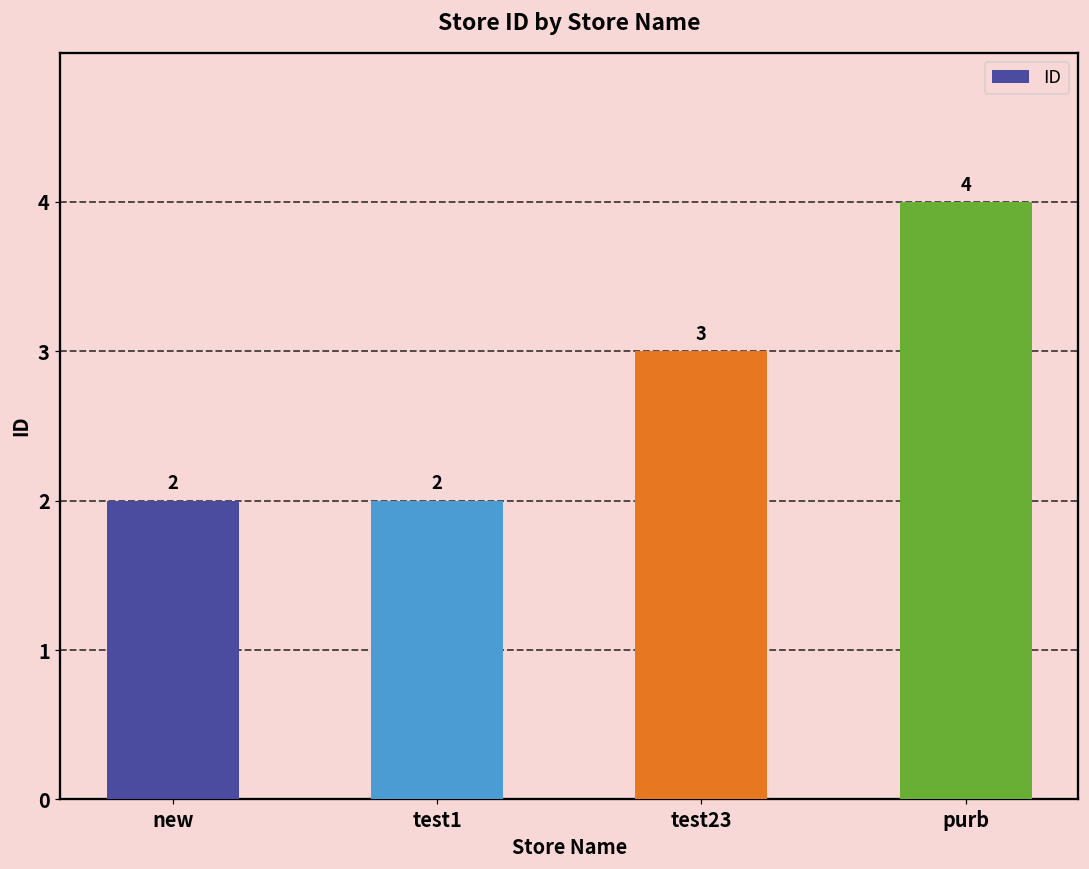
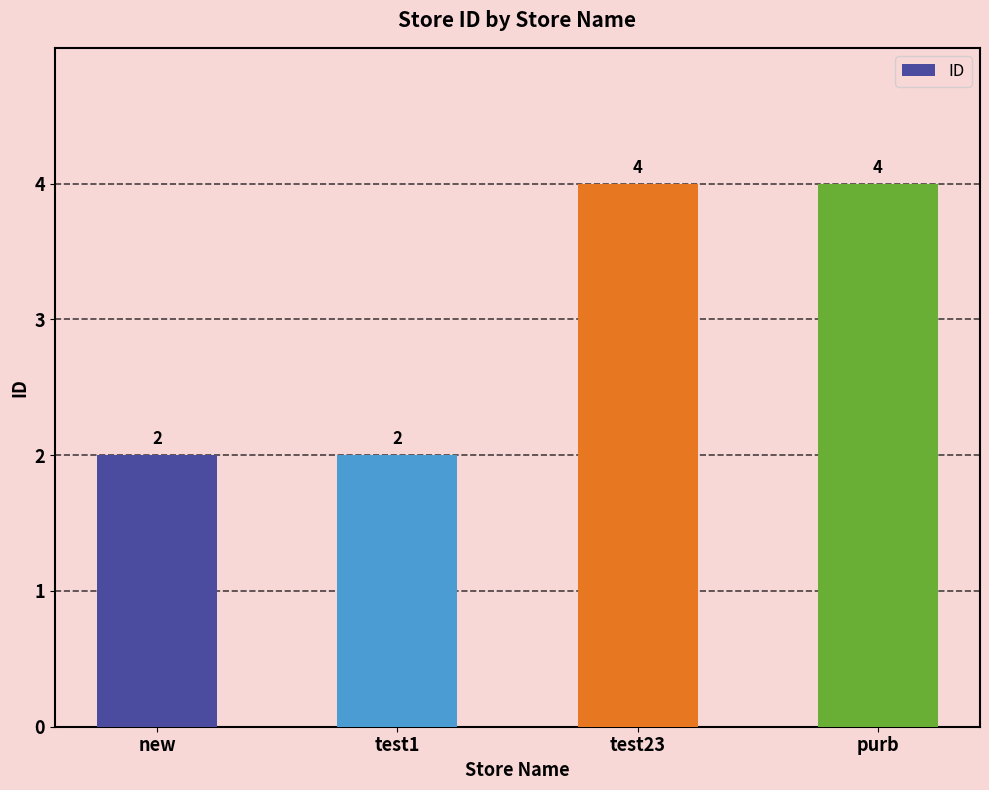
test23: 3 -> 4
